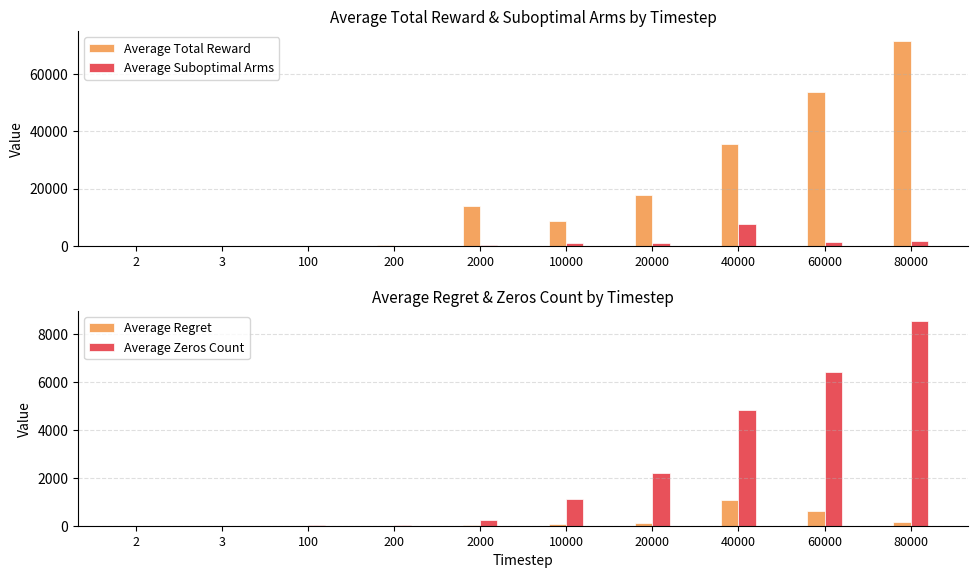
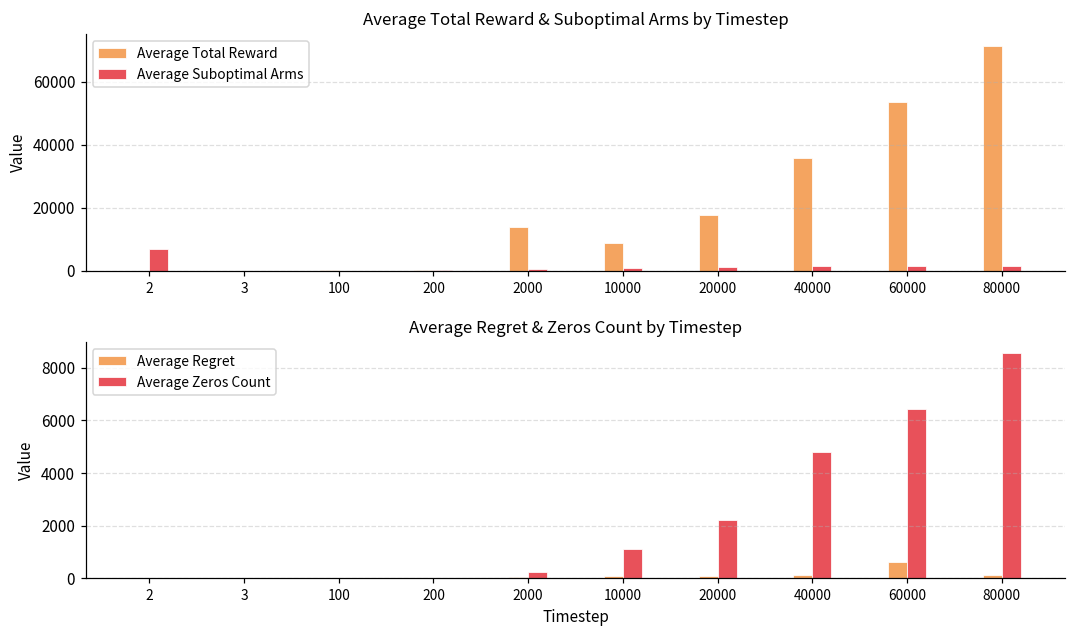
Average Total Reward & Suboptimal Arms by Timestep, Average Suboptimal Arms, 2: 0 -> 7000
Average Total Reward & Suboptimal Arms by Timestep, Average Suboptimal Arms, 40000: 8000 -> 1000
Average Regret & Zeros Count by Timestep, Average Regret, 40000: 1100 -> 100
